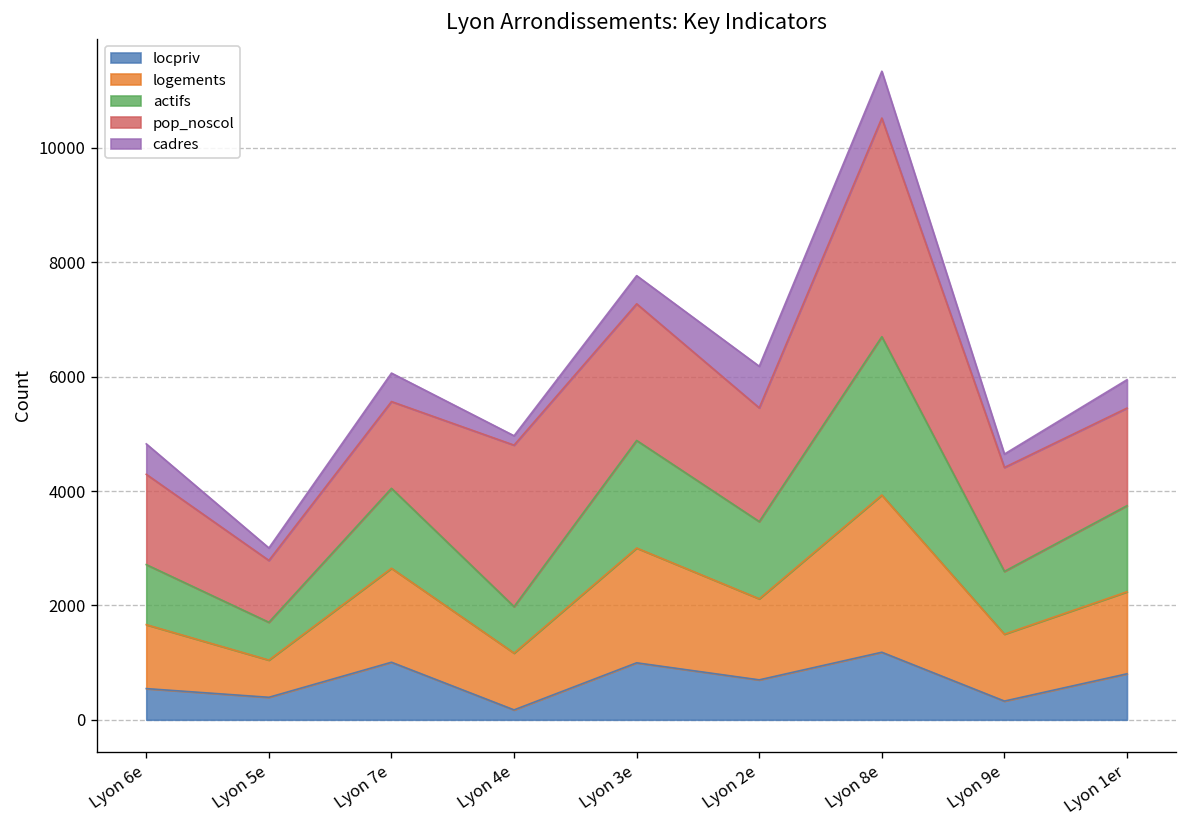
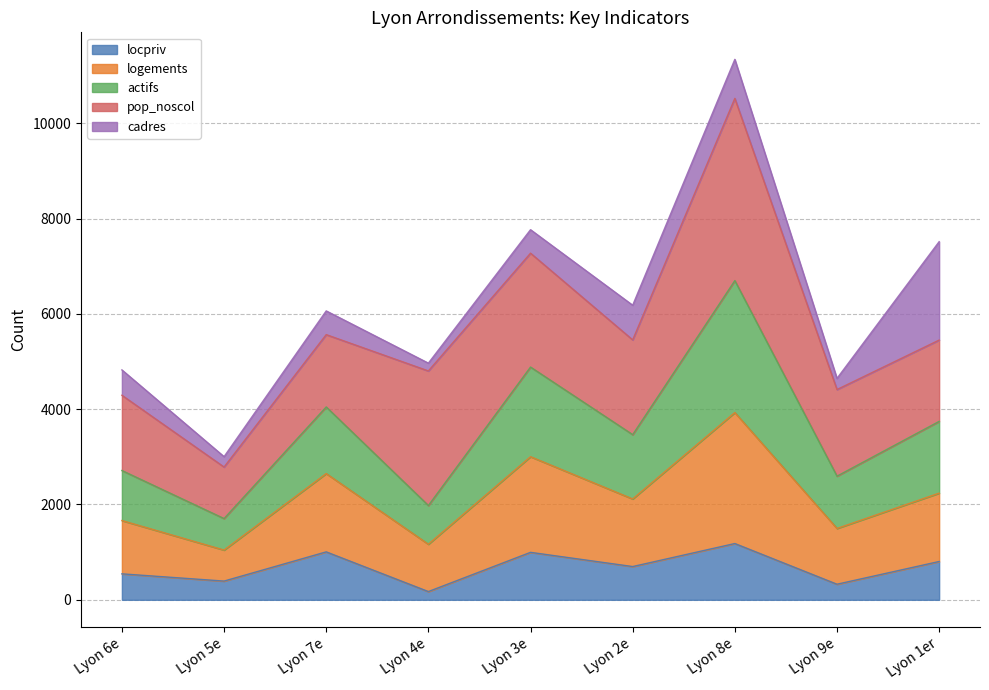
cadres, Lyon 1er: 500 -> 2100
